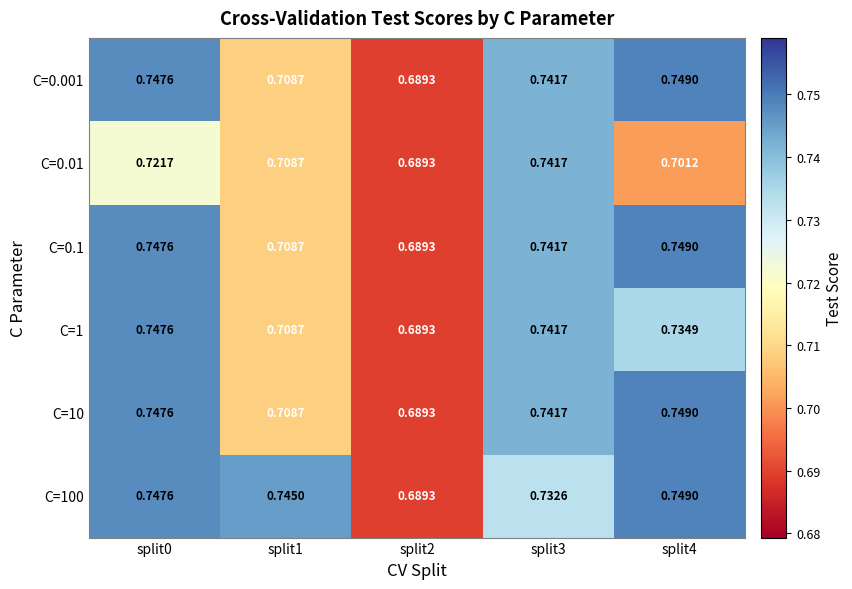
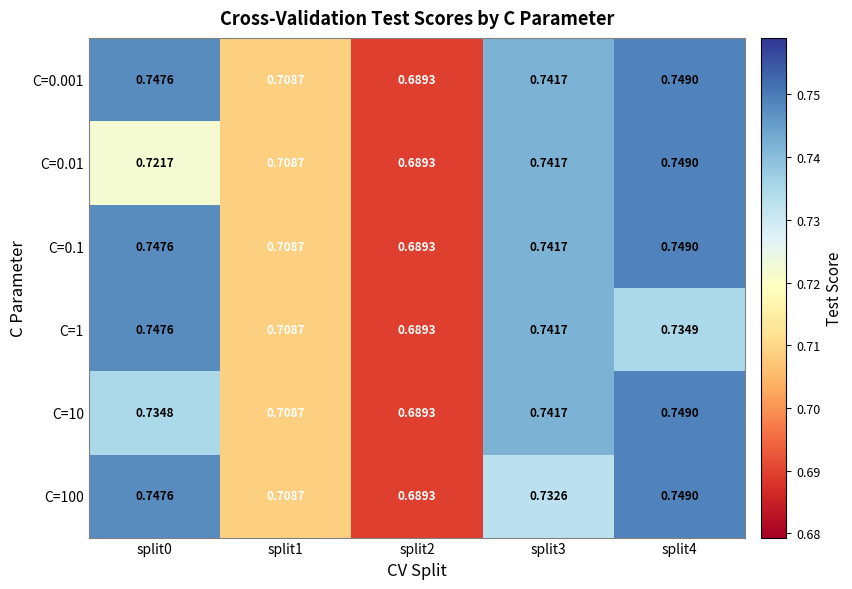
C=0.01, split4: 0.7012 -> 0.7490
C=10, split0: 0.7476 -> 0.7348
C=100, split1: 0.7450 -> 0.7087
